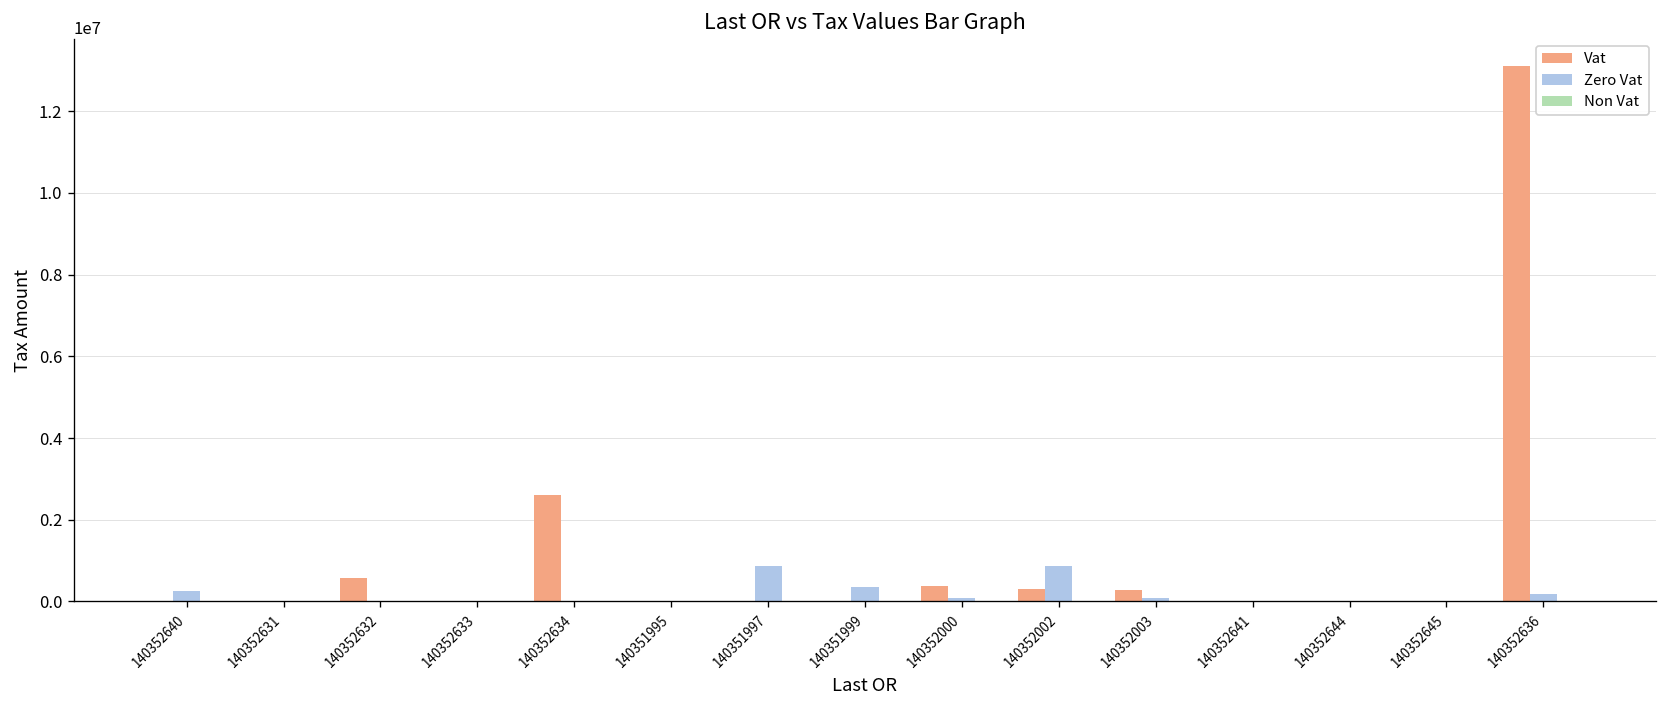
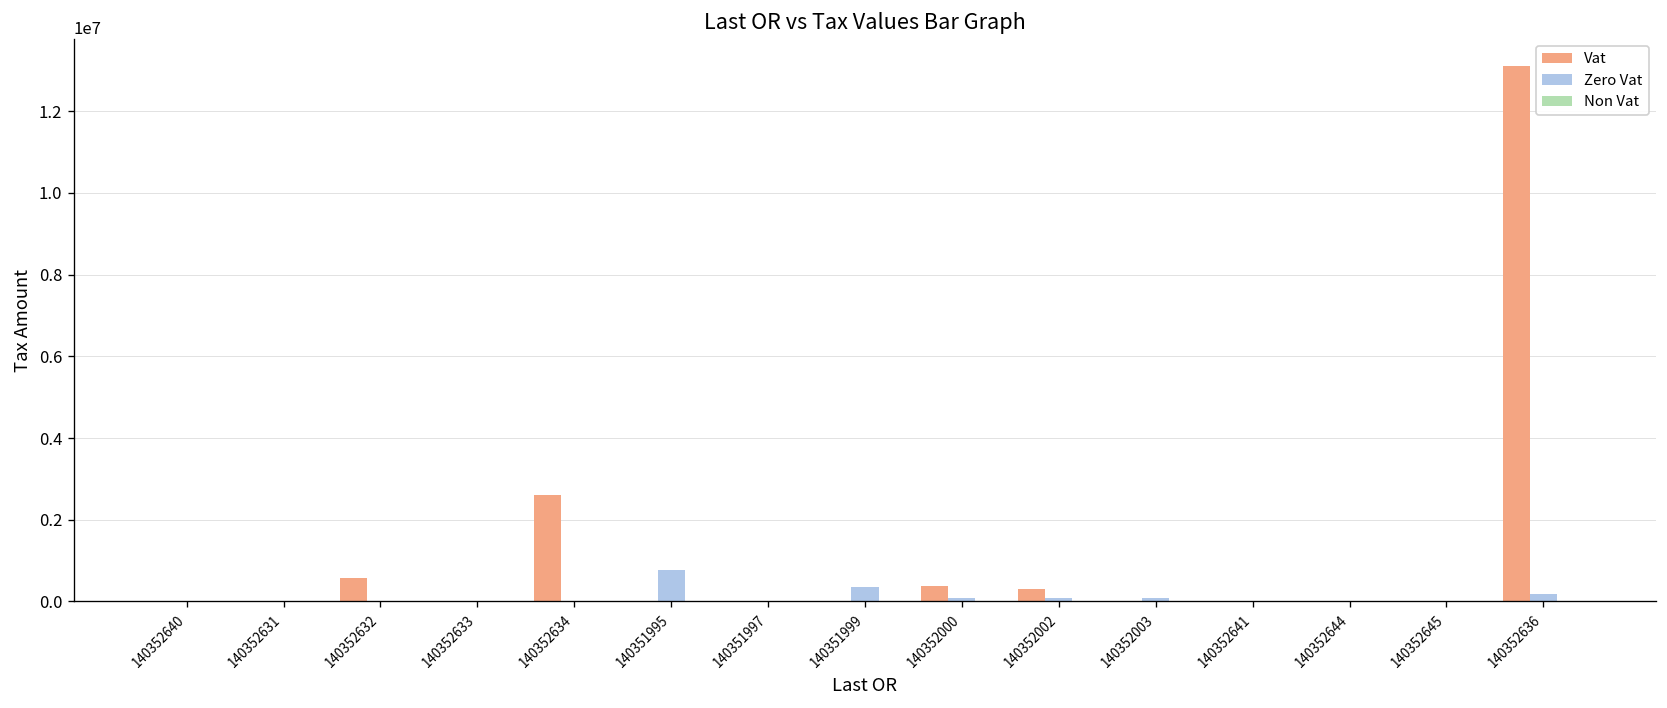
Zero Vat, 140352640: 200000 -> 0
Zero Vat, 140351995: 0 -> 800000
Zero Vat, 140351997: 900000 -> 0
Zero Vat, 140352002: 900000 -> 100000
Vat, 140352003: 300000 -> 0
